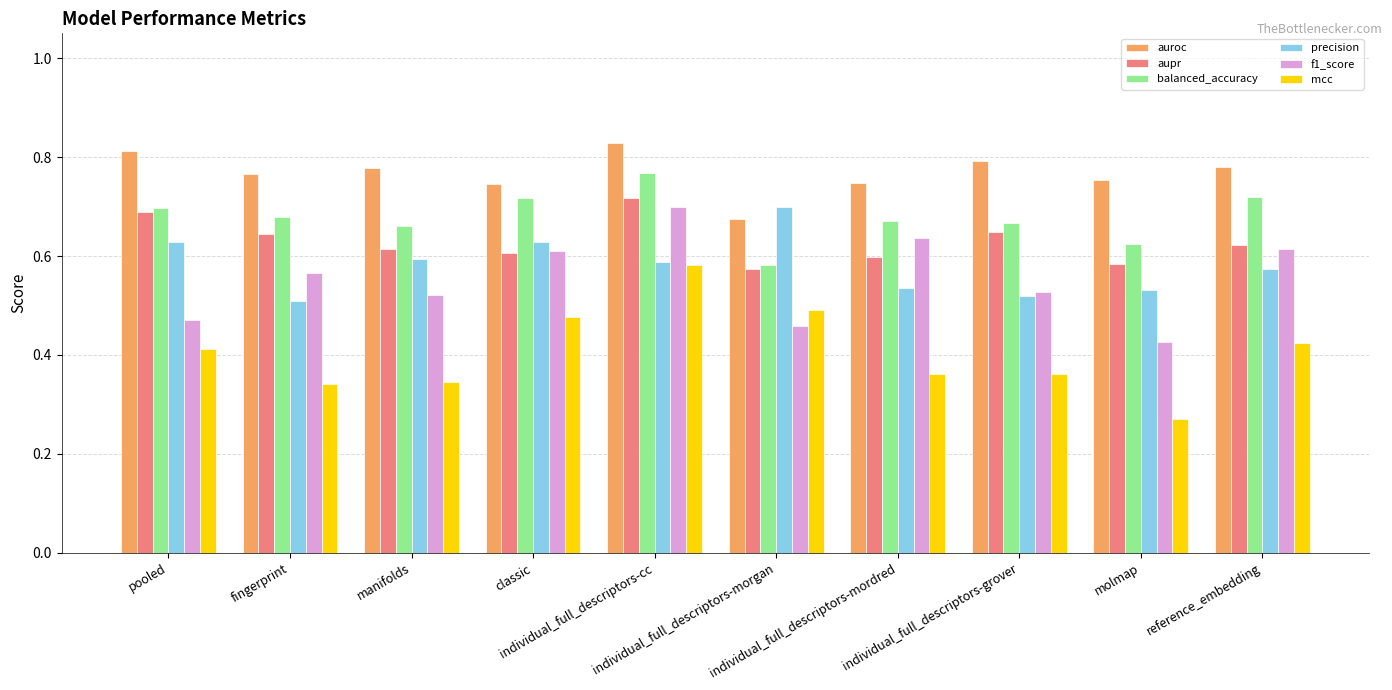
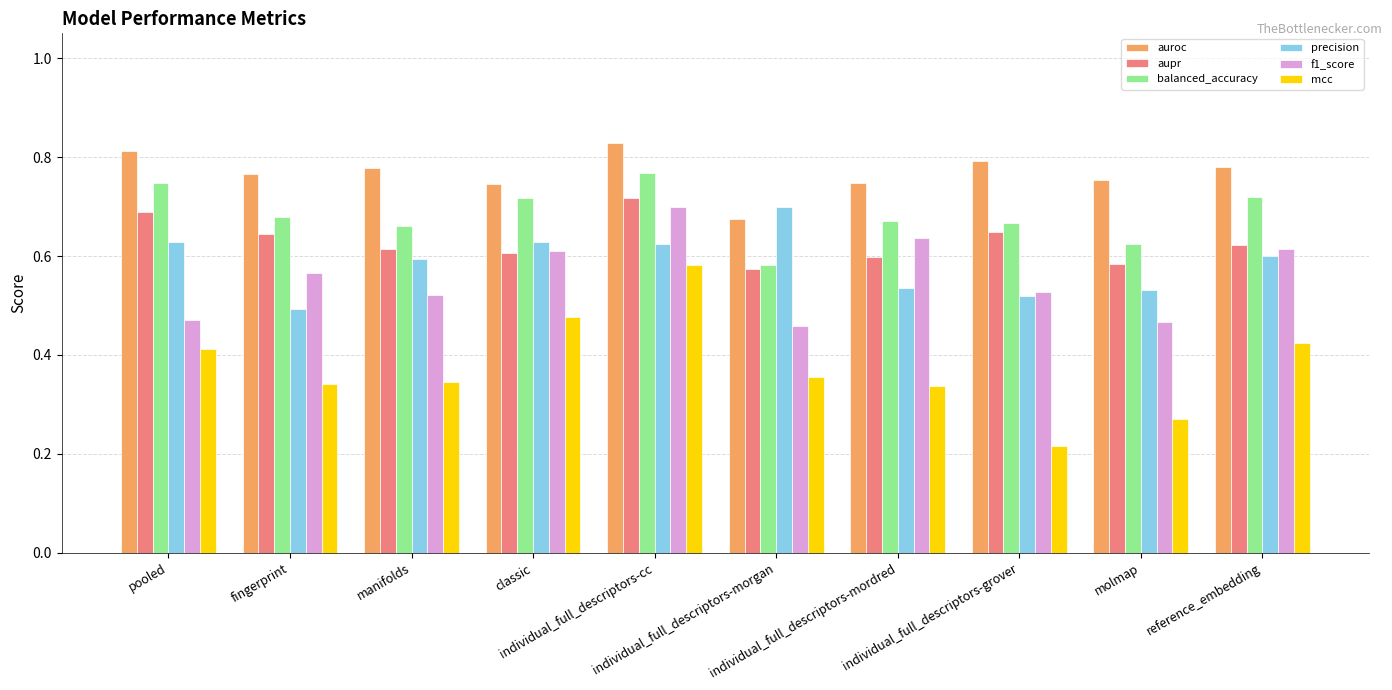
balanced_accuracy, pooled: 0.70 -> 0.75
precision, fingerprint: 0.51 -> 0.49
precision, individual_full_descriptors-cc: 0.59 -> 0.63
mcc, individual_full_descriptors-morgan: 0.49 -> 0.36
mcc, individual_full_descriptors-mordred: 0.36 -> 0.34
mcc, individual_full_descriptors-grover: 0.36 -> 0.22
f1_score, molmap: 0.43 -> 0.47
precision, reference_embedding: 0.57 -> 0.60
